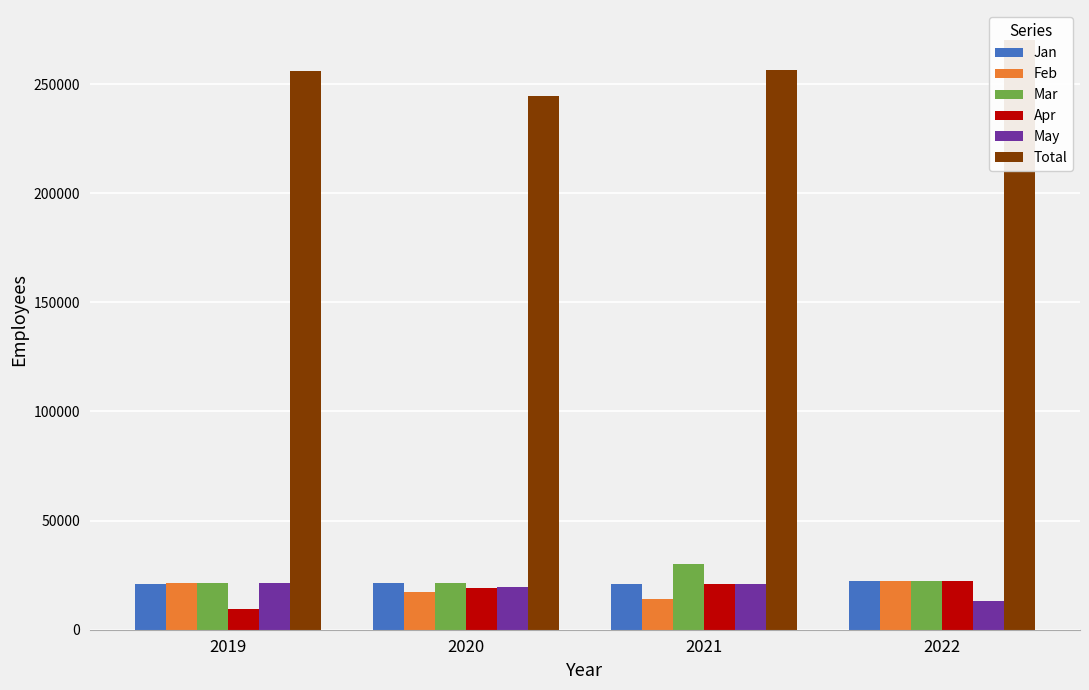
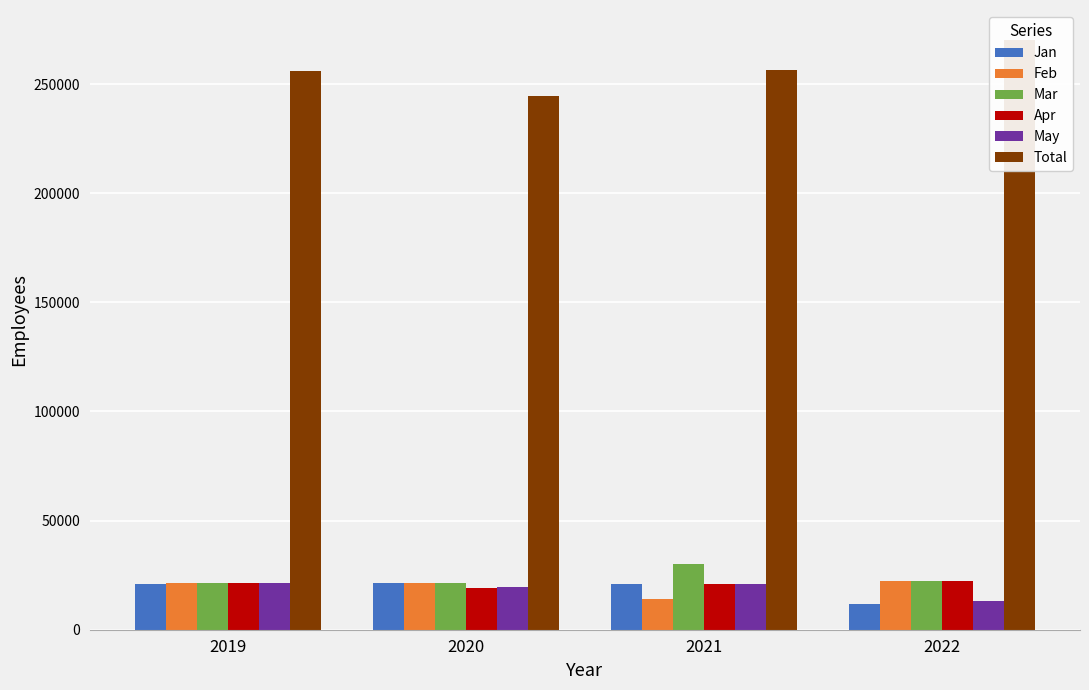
Apr, 2019: 10000 -> 21000
Feb, 2020: 17000 -> 21000
Jan, 2022: 22000 -> 12000
